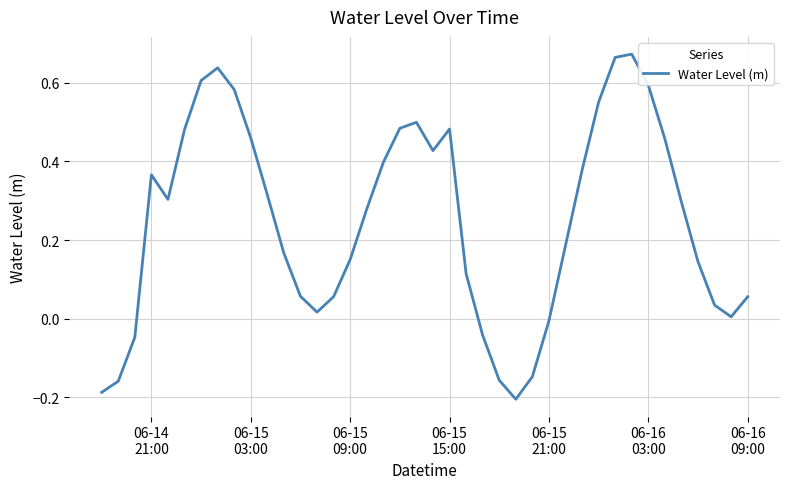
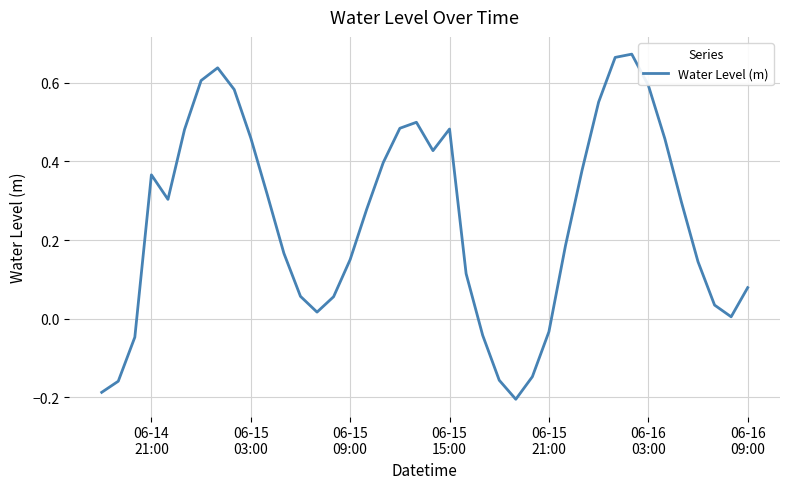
06-15 21:00: -0.01 -> -0.03
06-16 09:00: 0.06 -> 0.08
